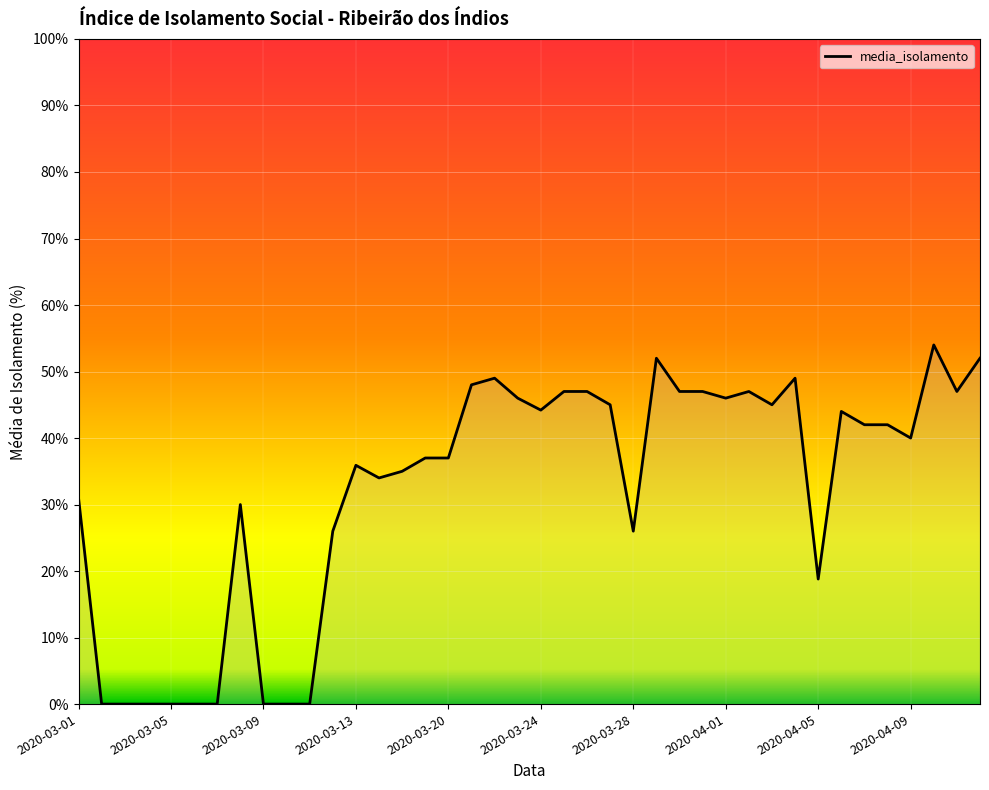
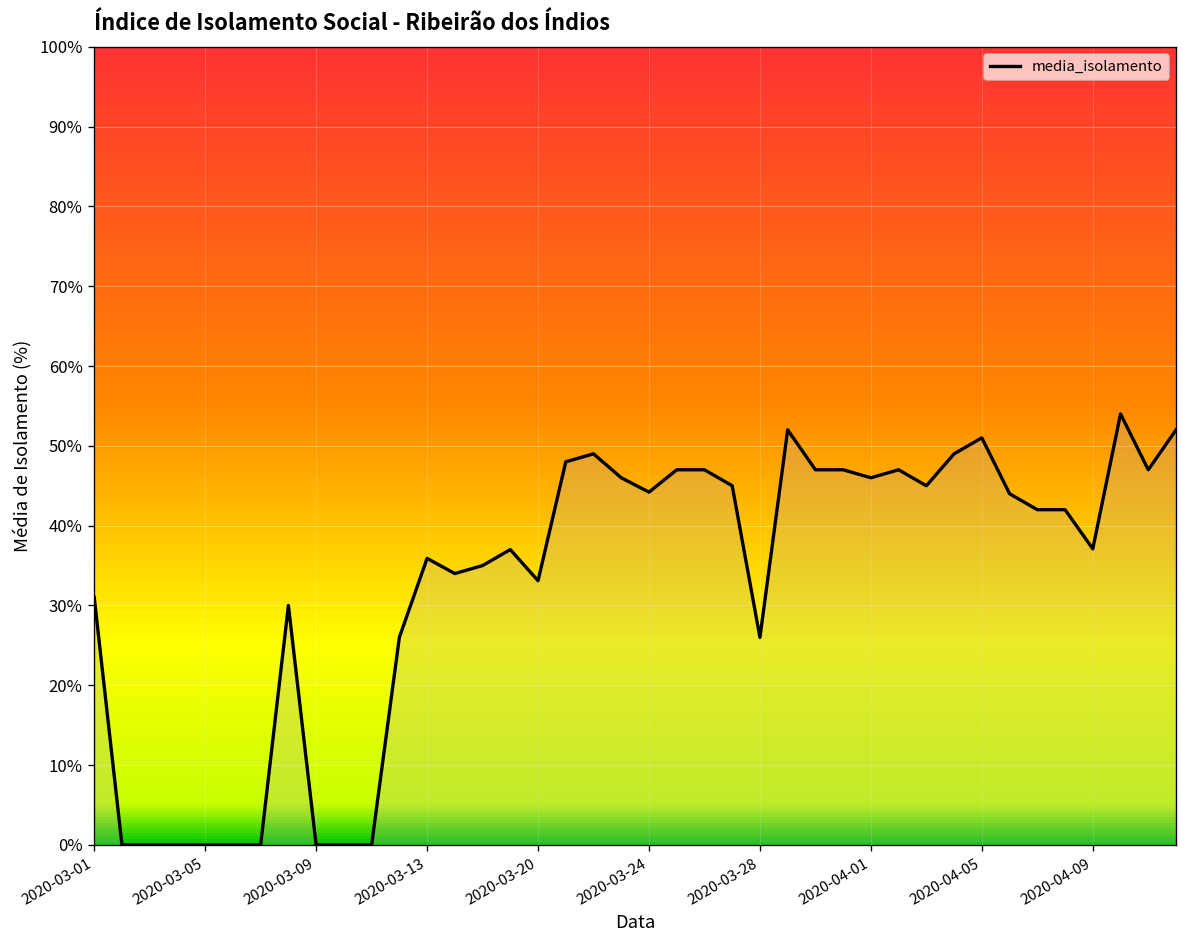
2020-03-20: 37% -> 33%
2020-04-05: 19% -> 51%
2020-04-09: 40% -> 37%
